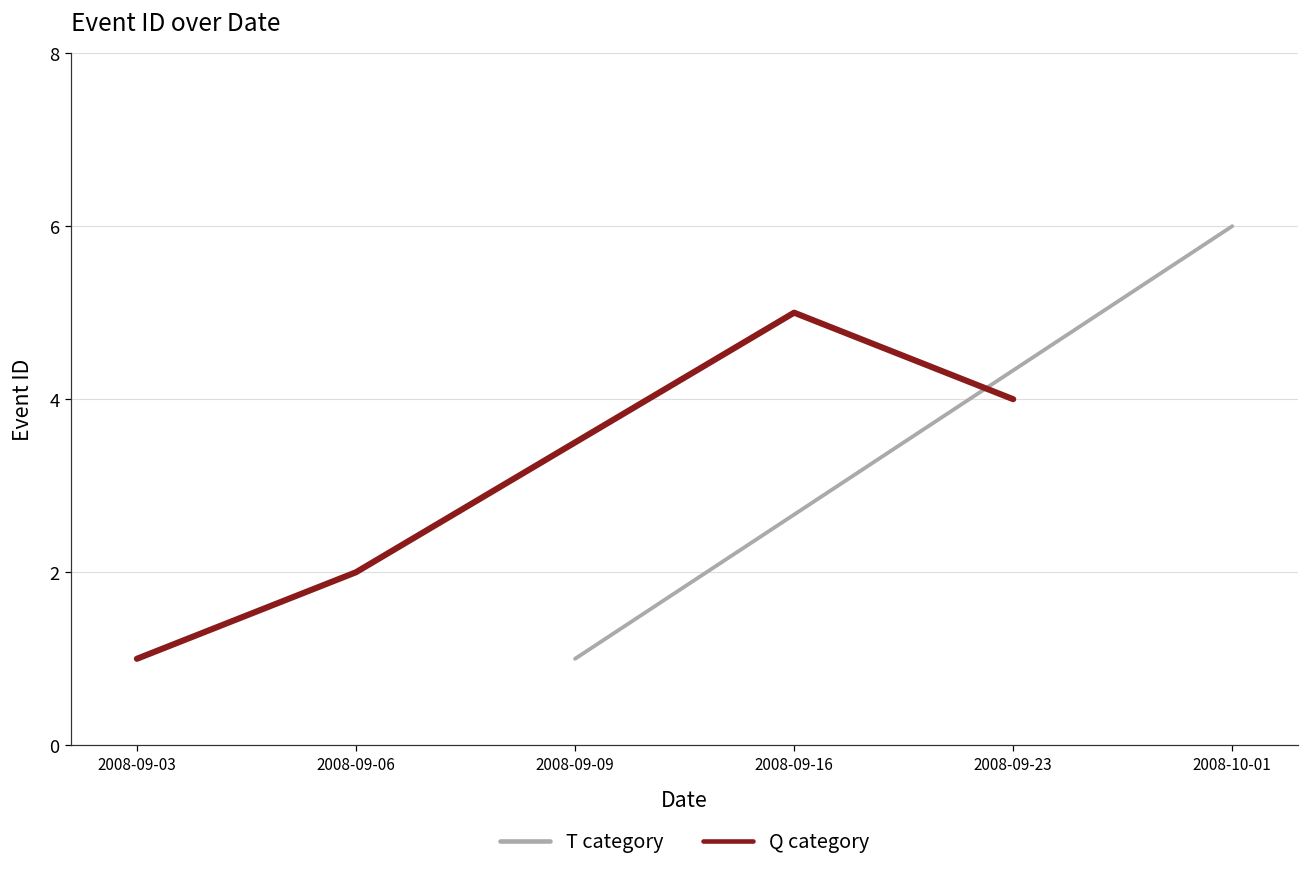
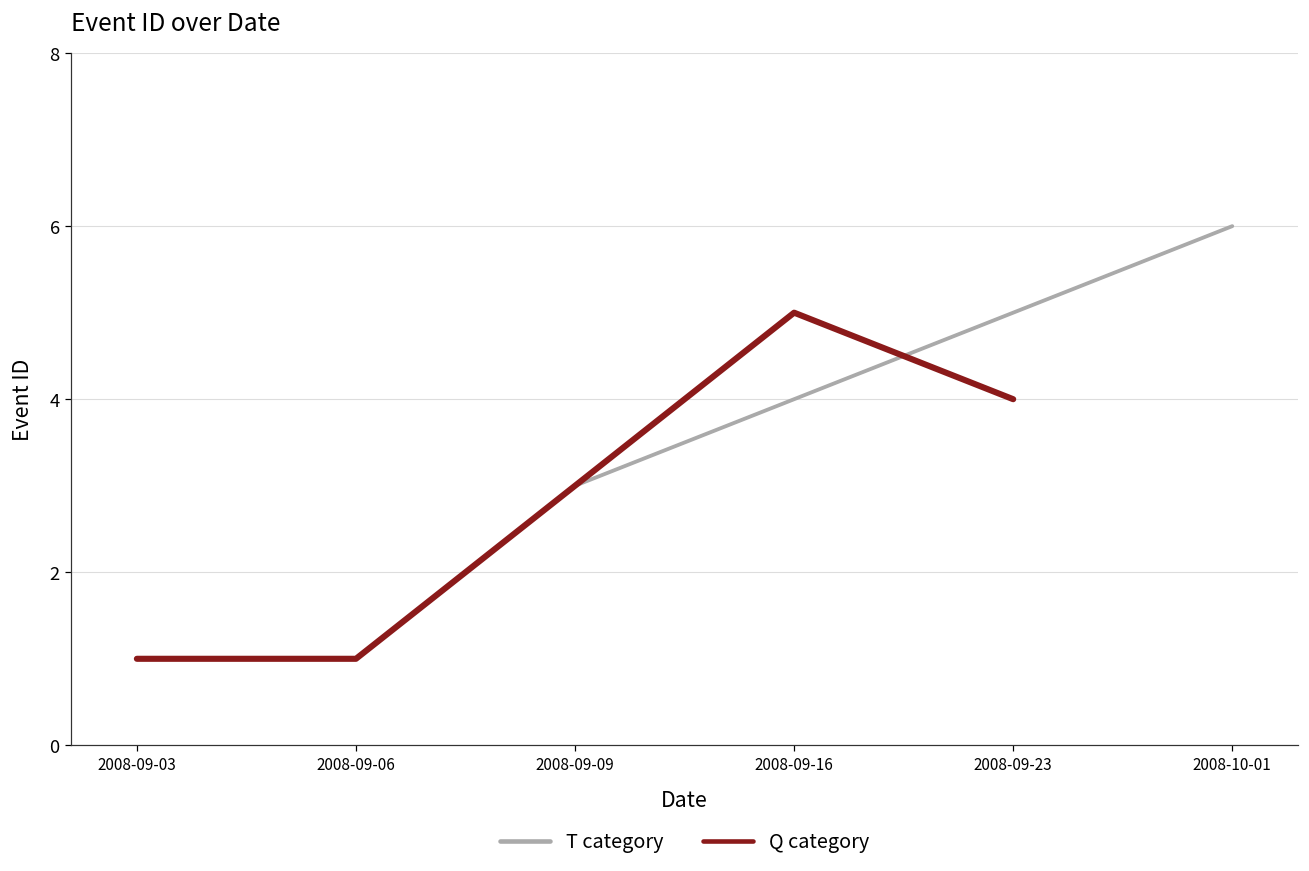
Q category, 2008-09-06: 2 -> 1
T category, 2008-09-09: 1 -> 3
